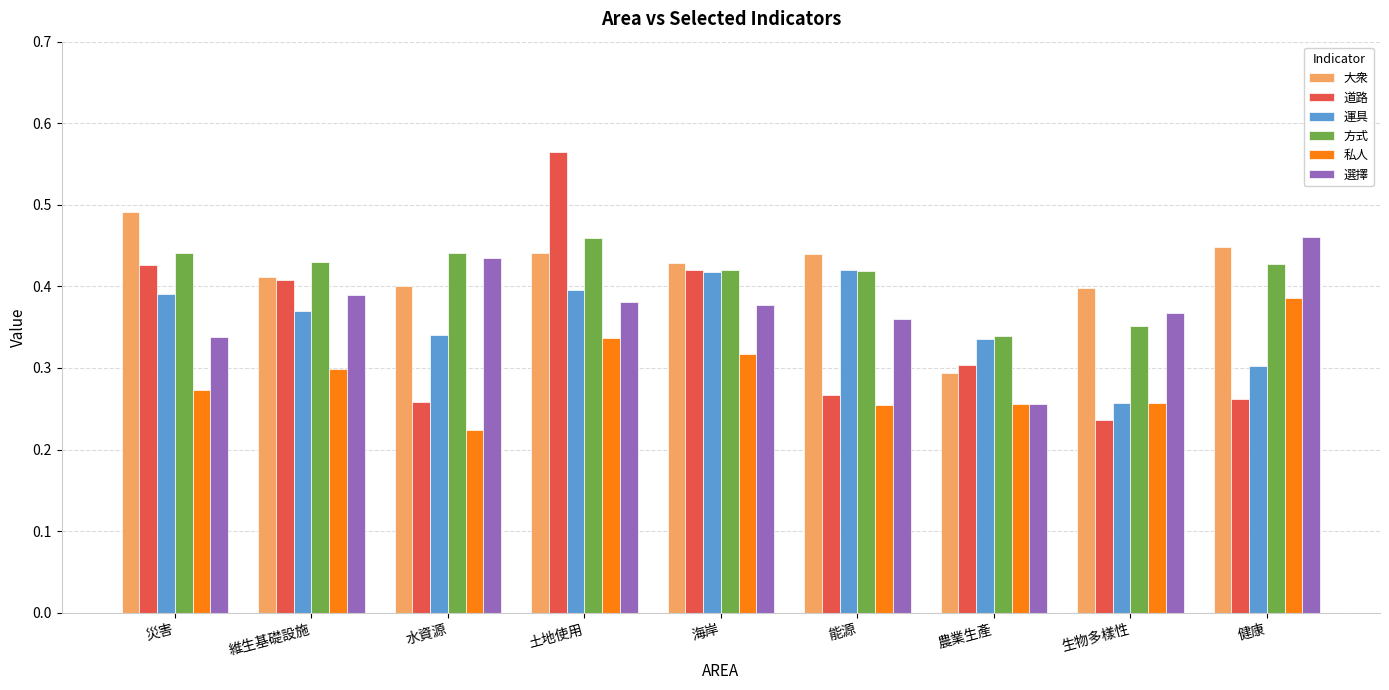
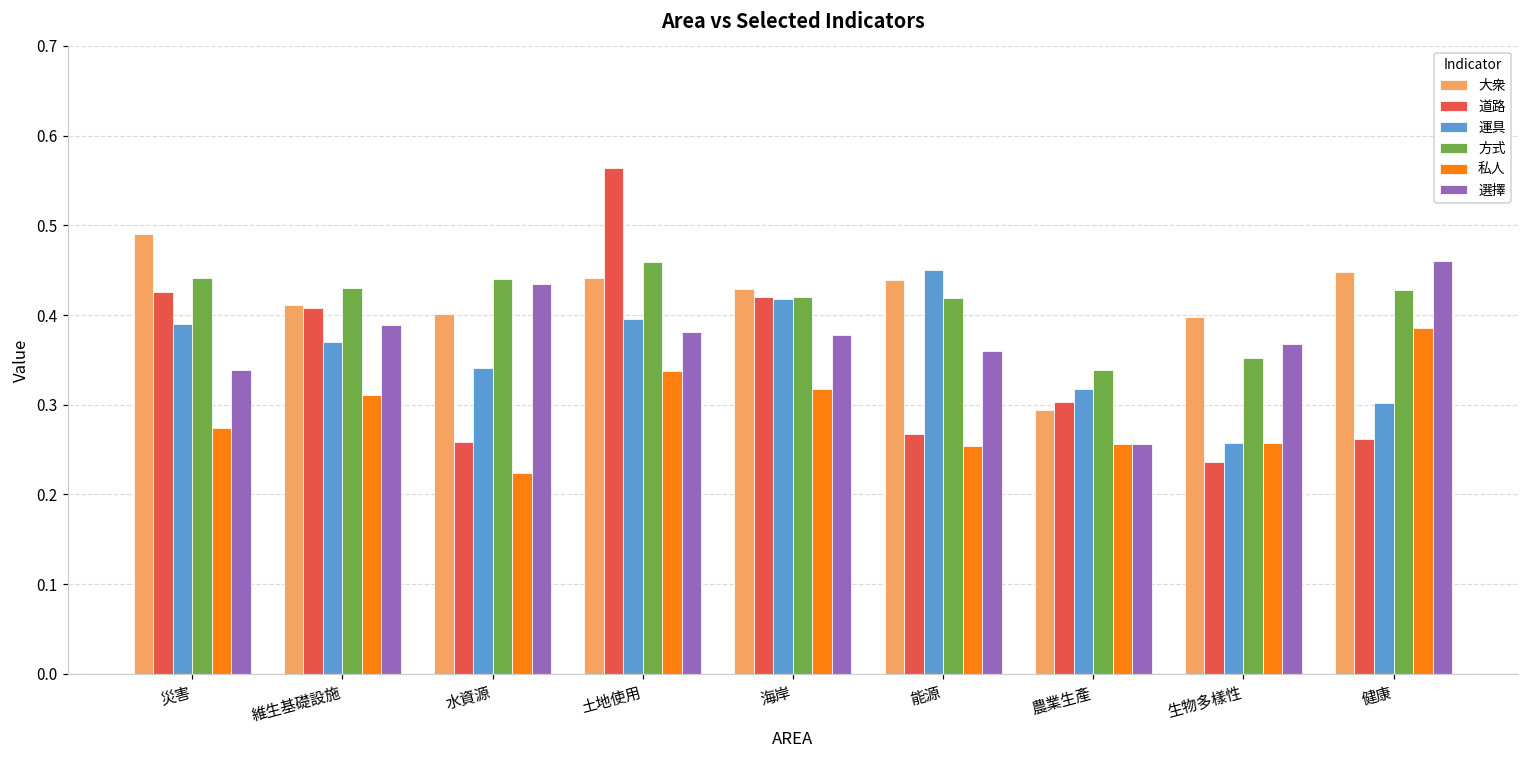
私人, 維生基礎設施: 0.30 -> 0.31
運具, 能源: 0.42 -> 0.45
運具, 農業生產: 0.34 -> 0.32
